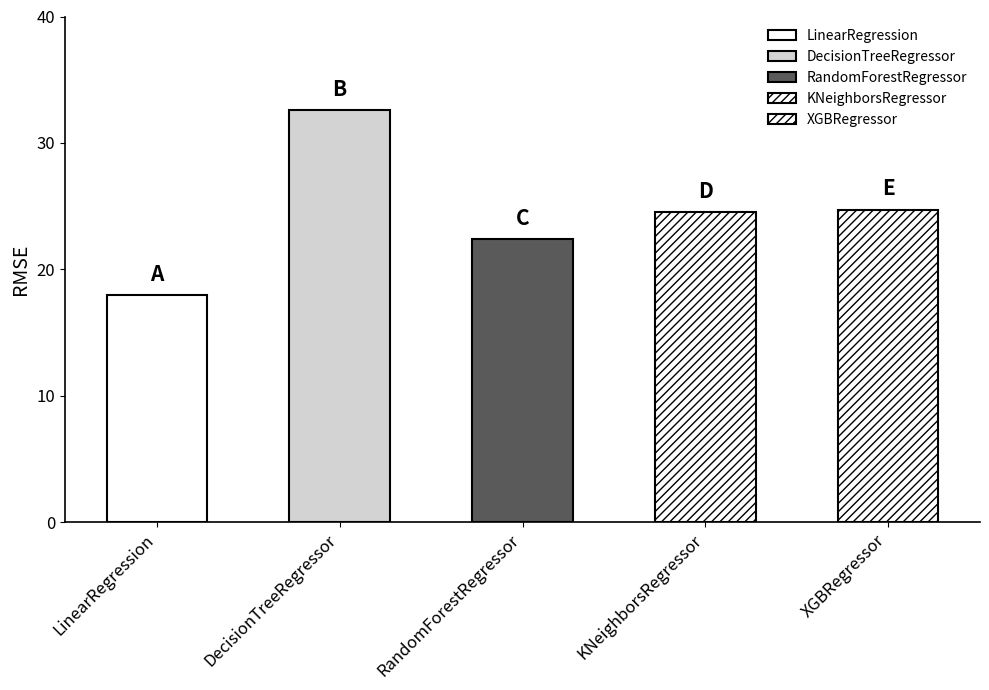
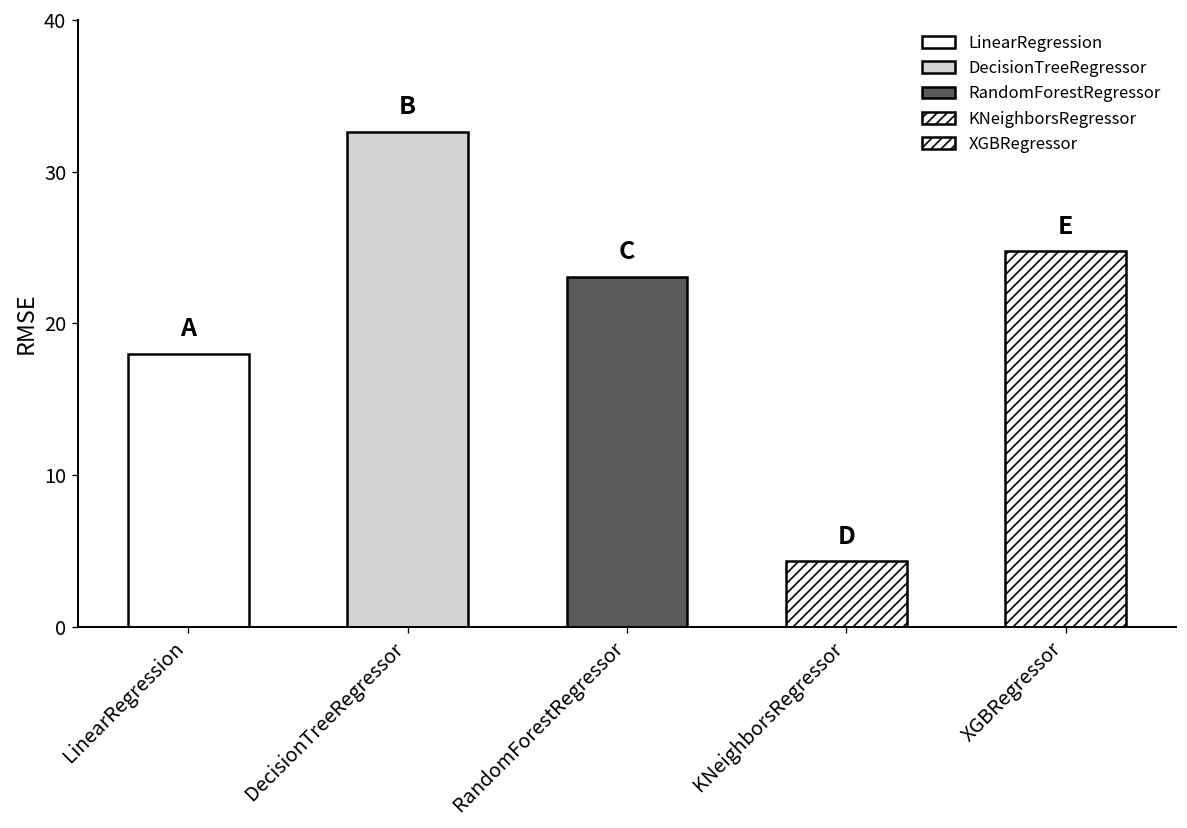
RandomForestRegressor: 22.4 -> 23.1
KNeighborsRegressor: 24.5 -> 4.3
